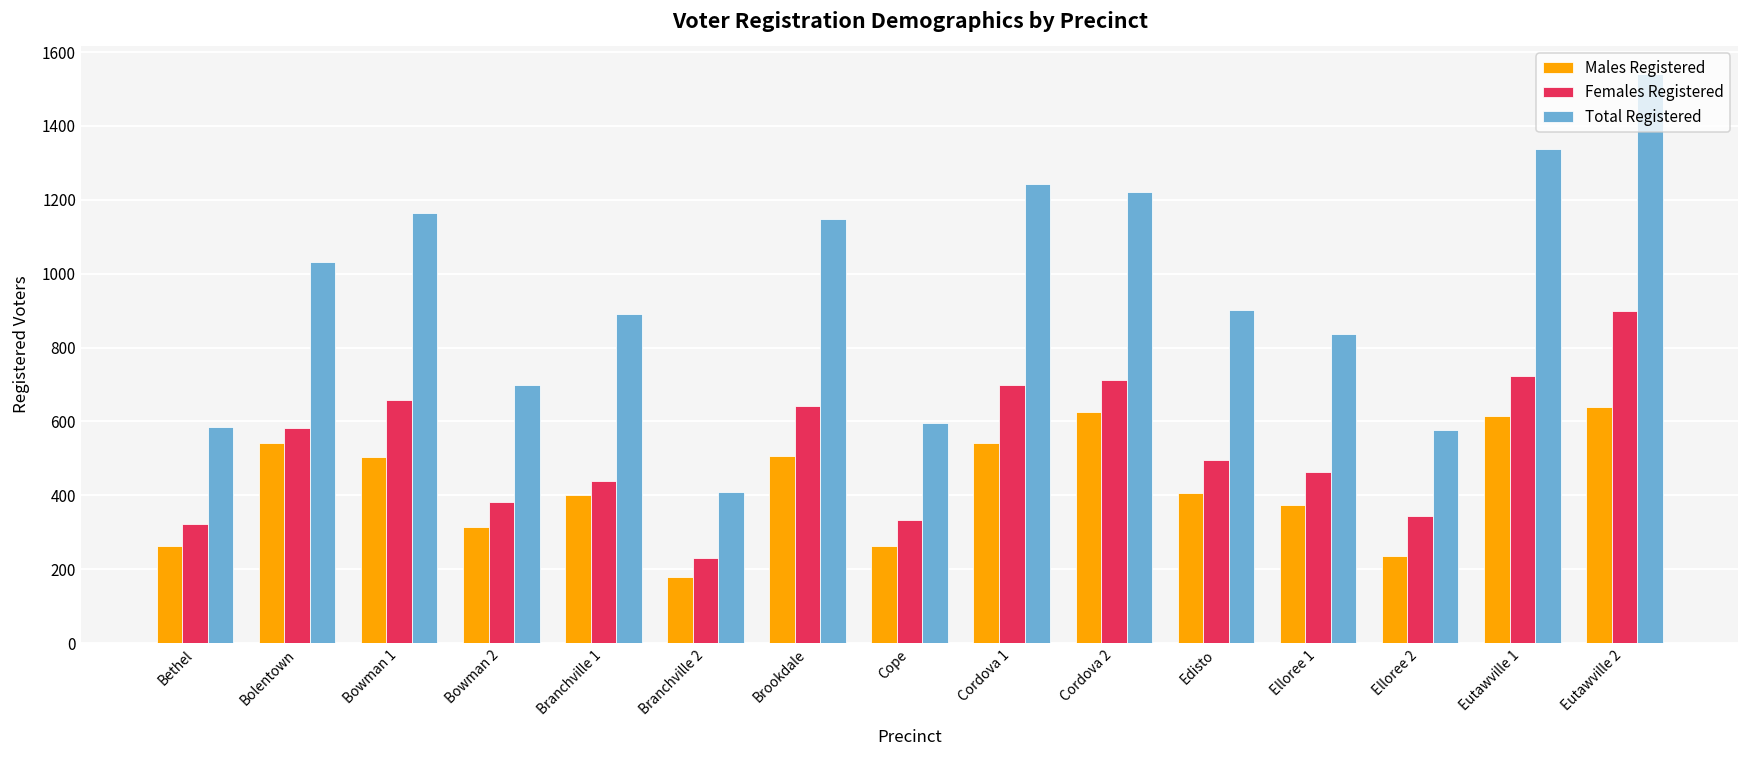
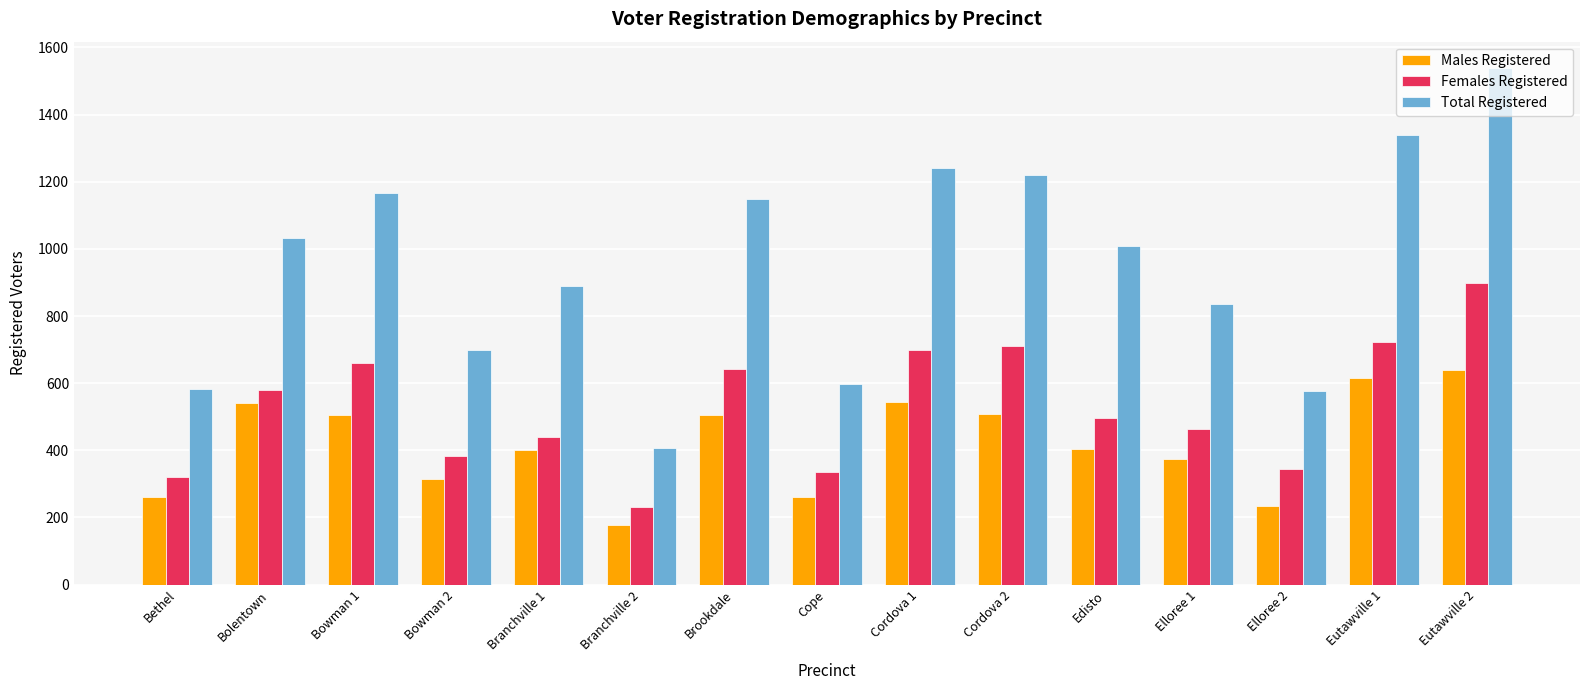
Males Registered, Cordova 2: 630 -> 510
Total Registered, Edisto: 900 -> 1010
